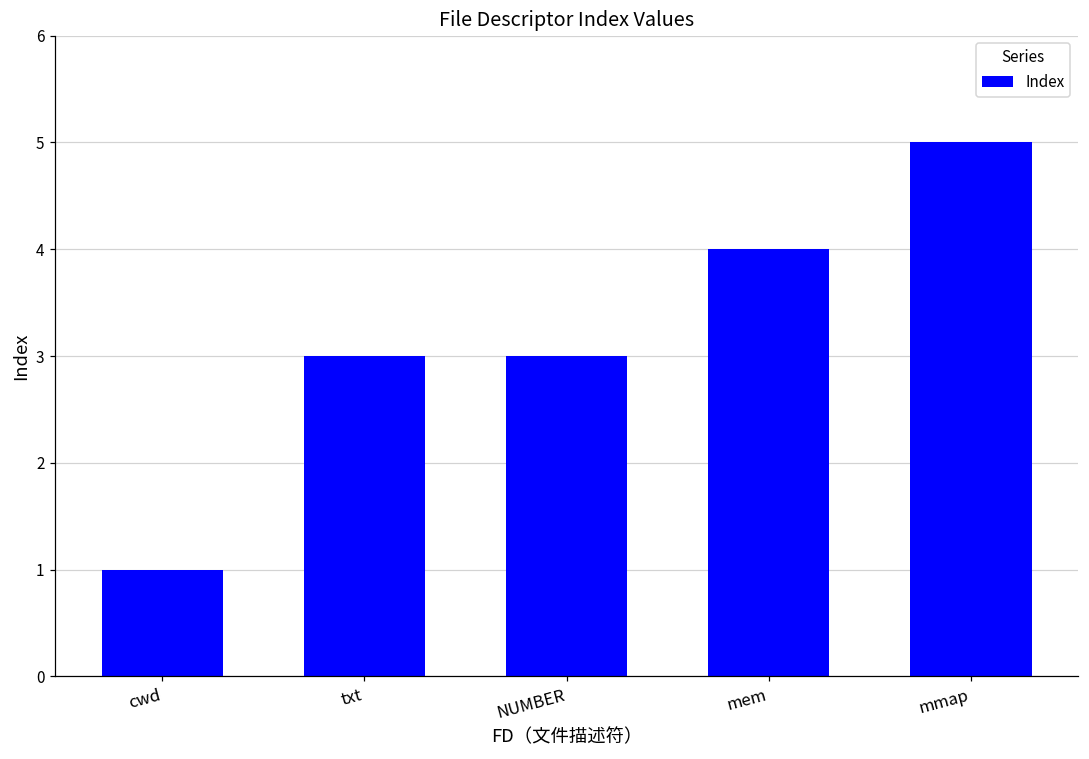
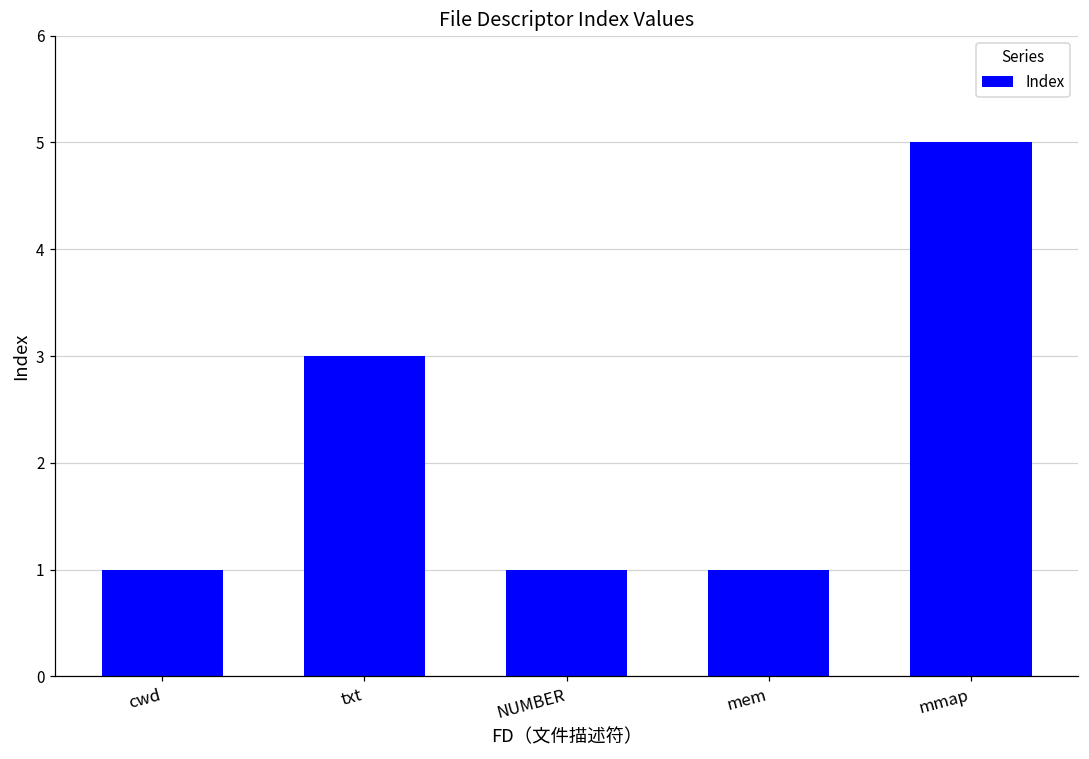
NUMBER: 3 -> 1
mem: 4 -> 1
